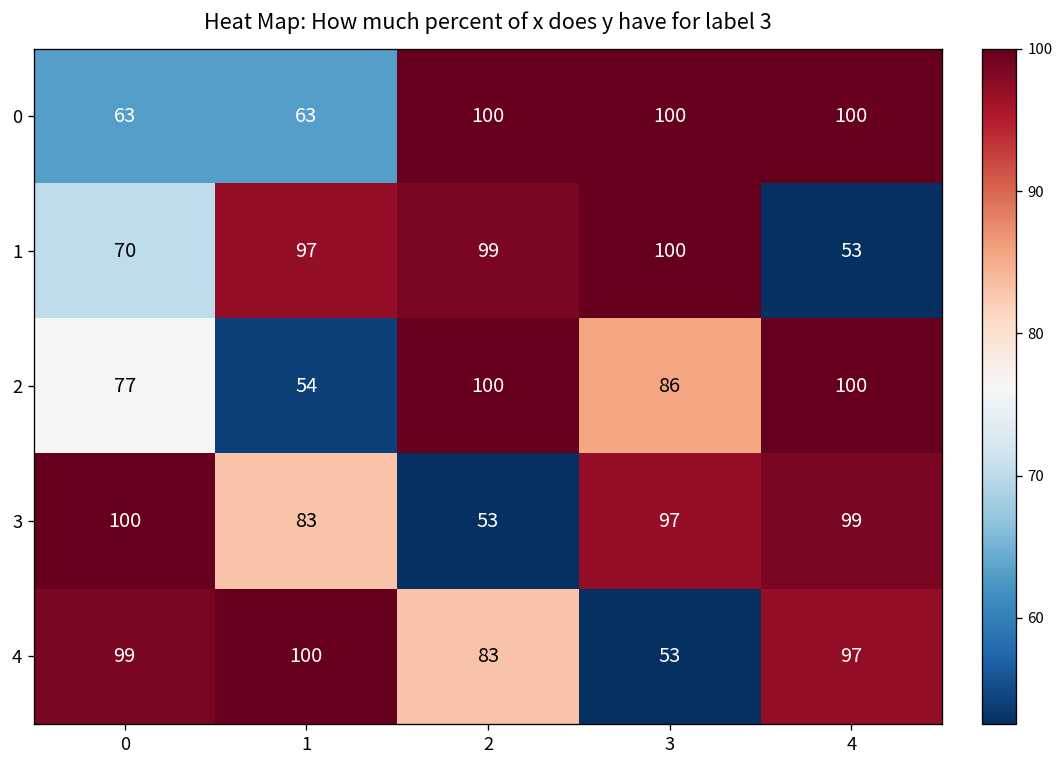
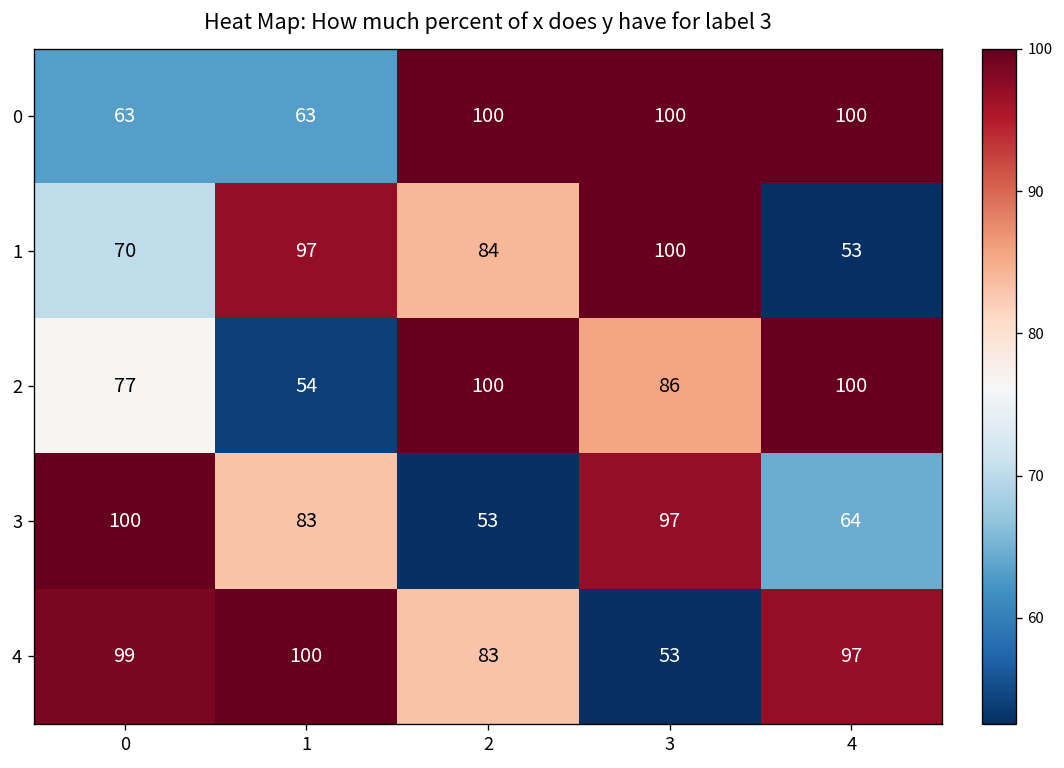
1, 2: 99 -> 84
3, 4: 99 -> 64
